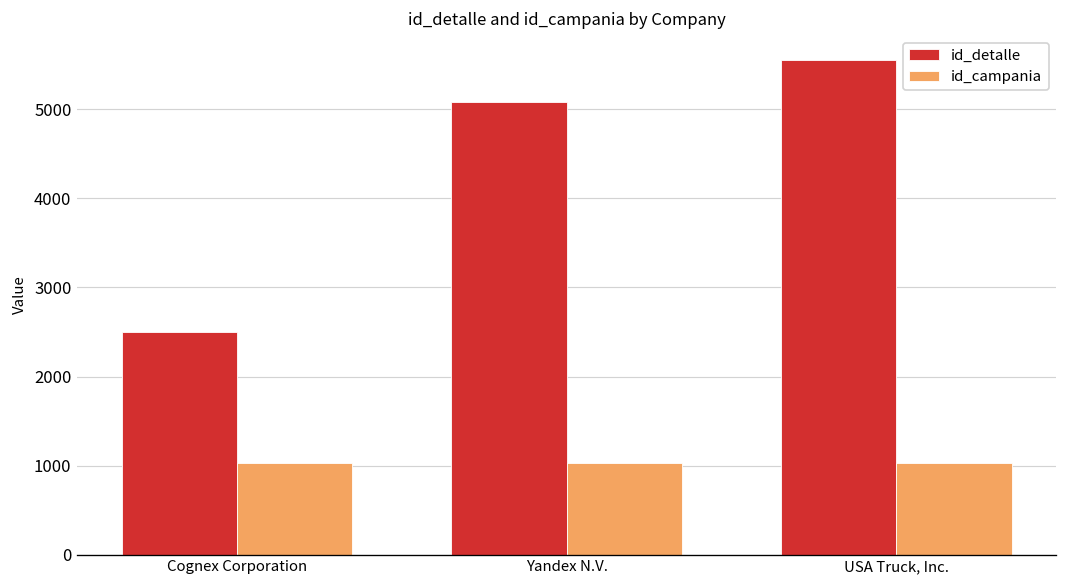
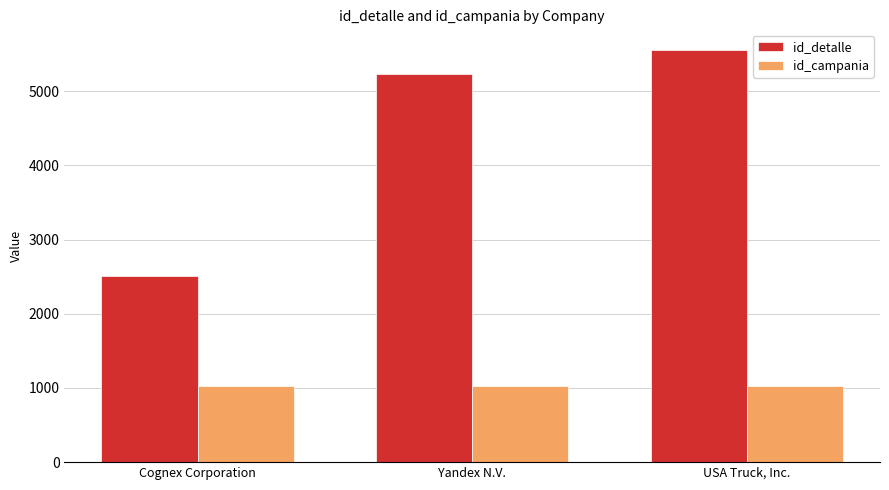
id_detalle, Yandex N.V.: 5100 -> 5200
